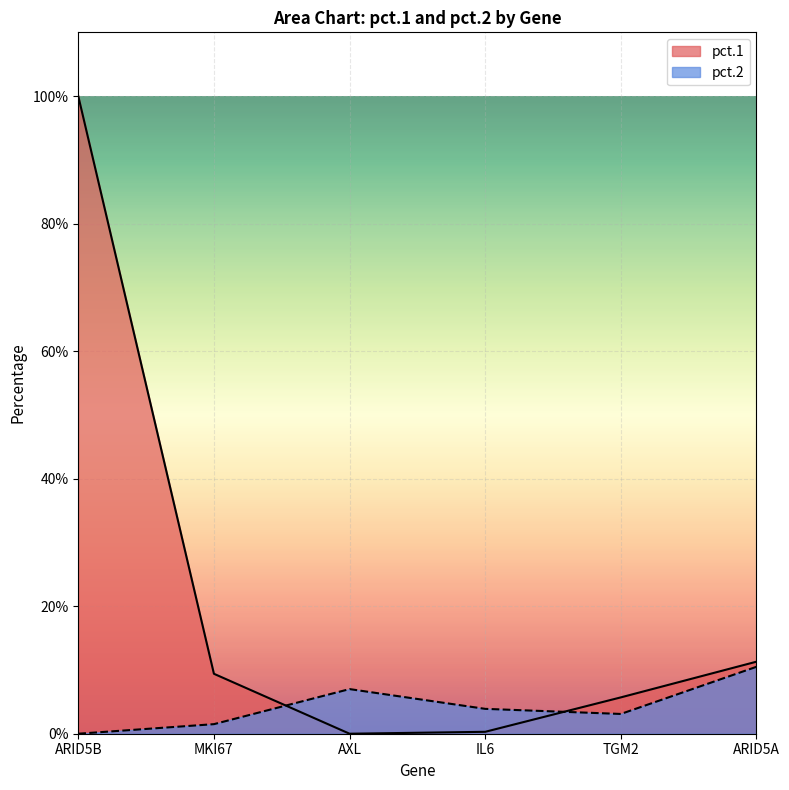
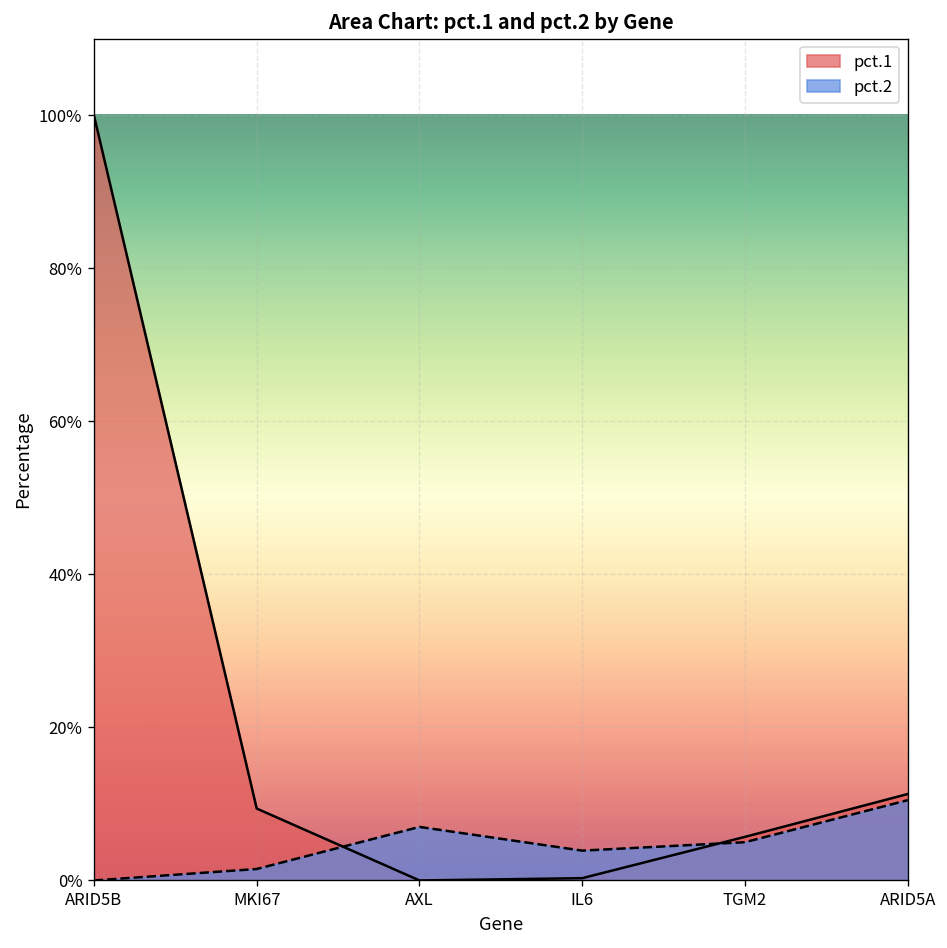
pct.2, TGM2: 3% -> 5%
